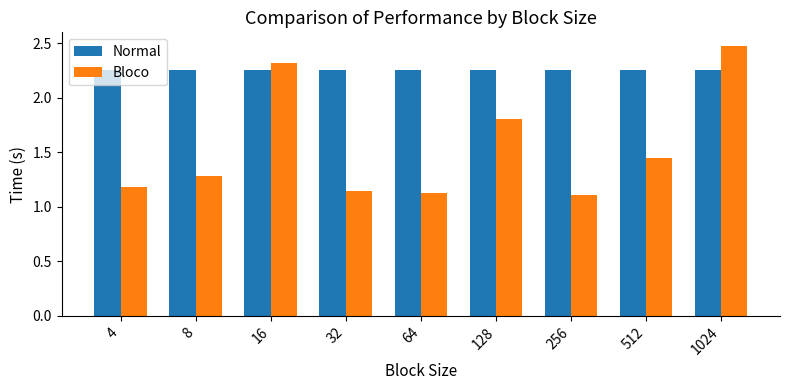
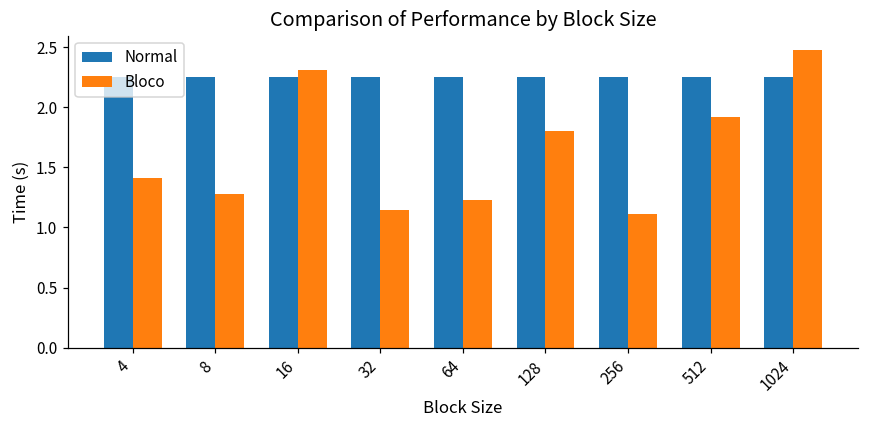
Bloco, 4: 1.18 -> 1.41
Bloco, 64: 1.13 -> 1.23
Bloco, 512: 1.45 -> 1.92
